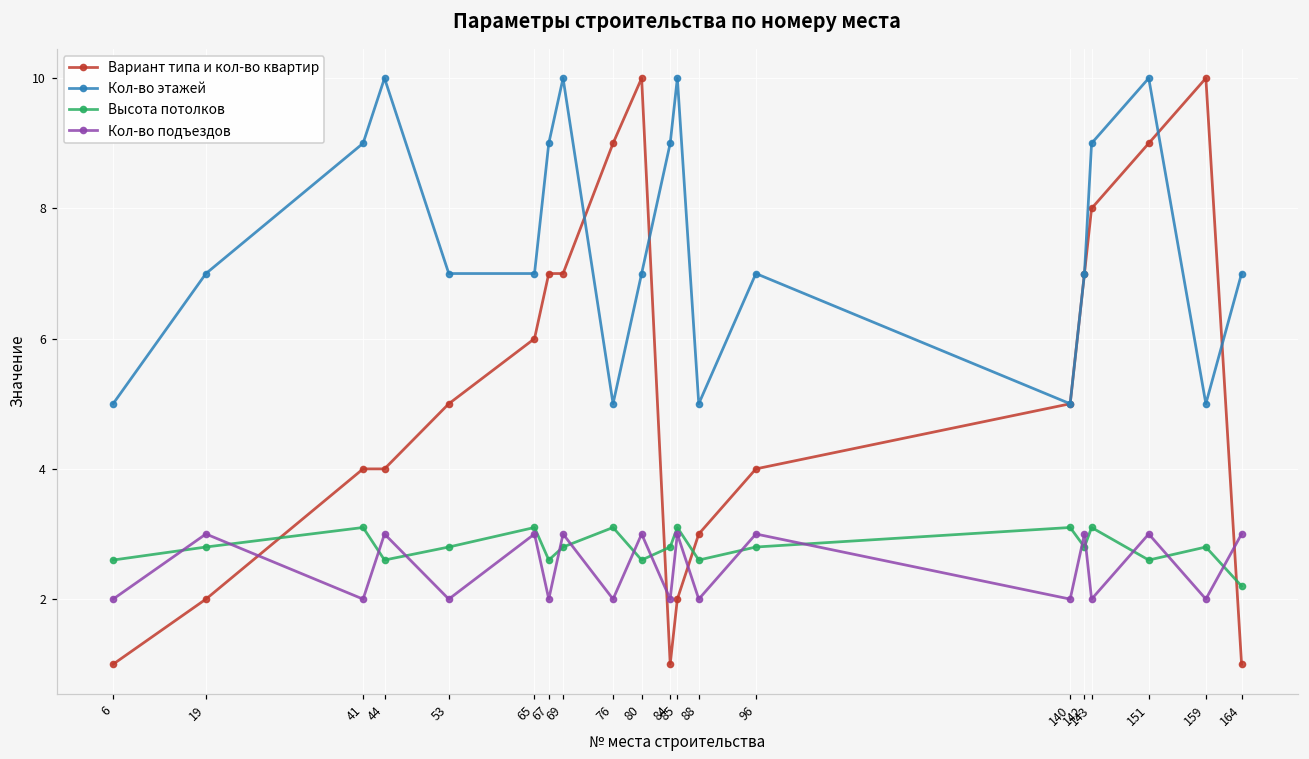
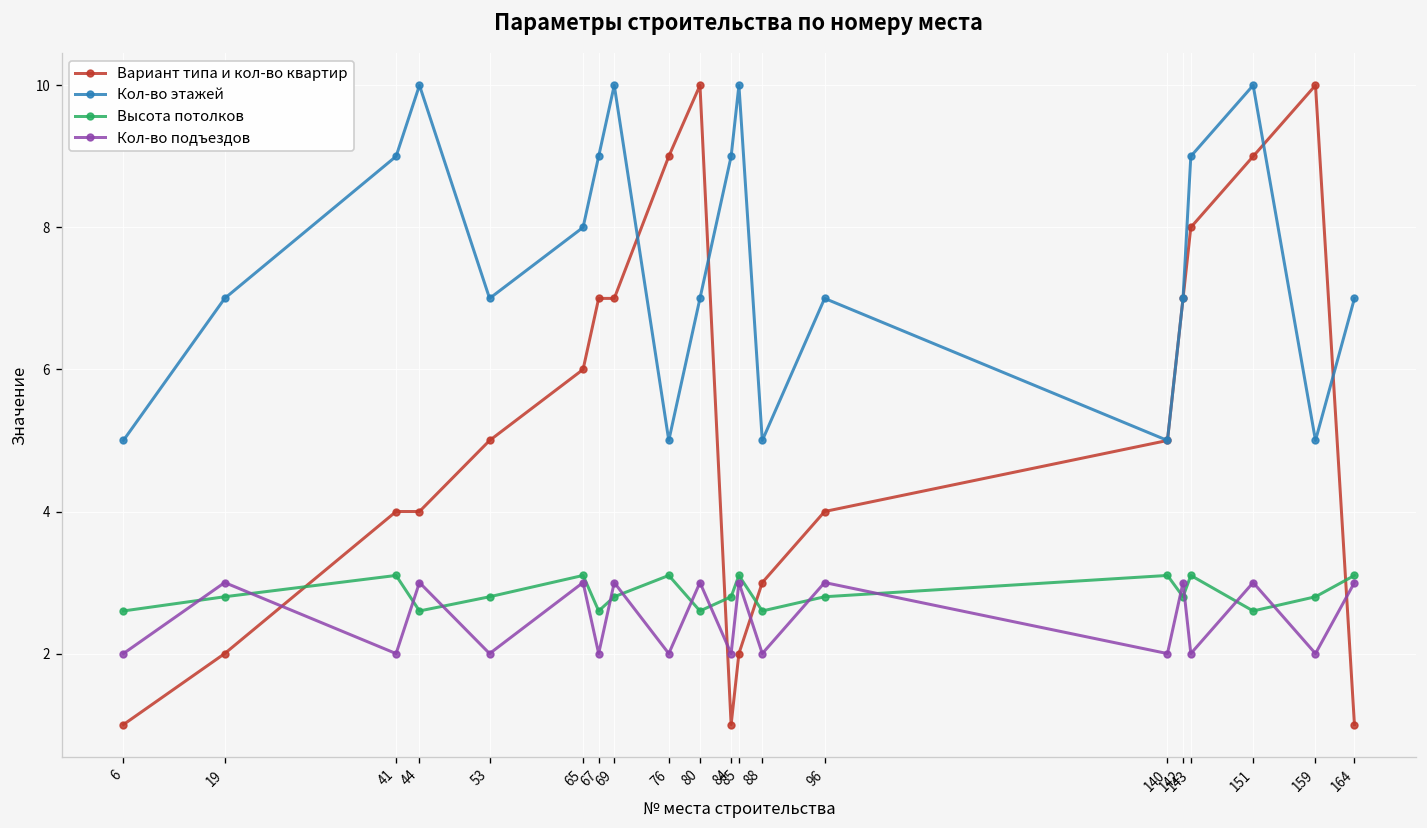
Кол-во этажей, 65: 7 -> 8
Высота потолков, 164: 2.2 -> 3.1
